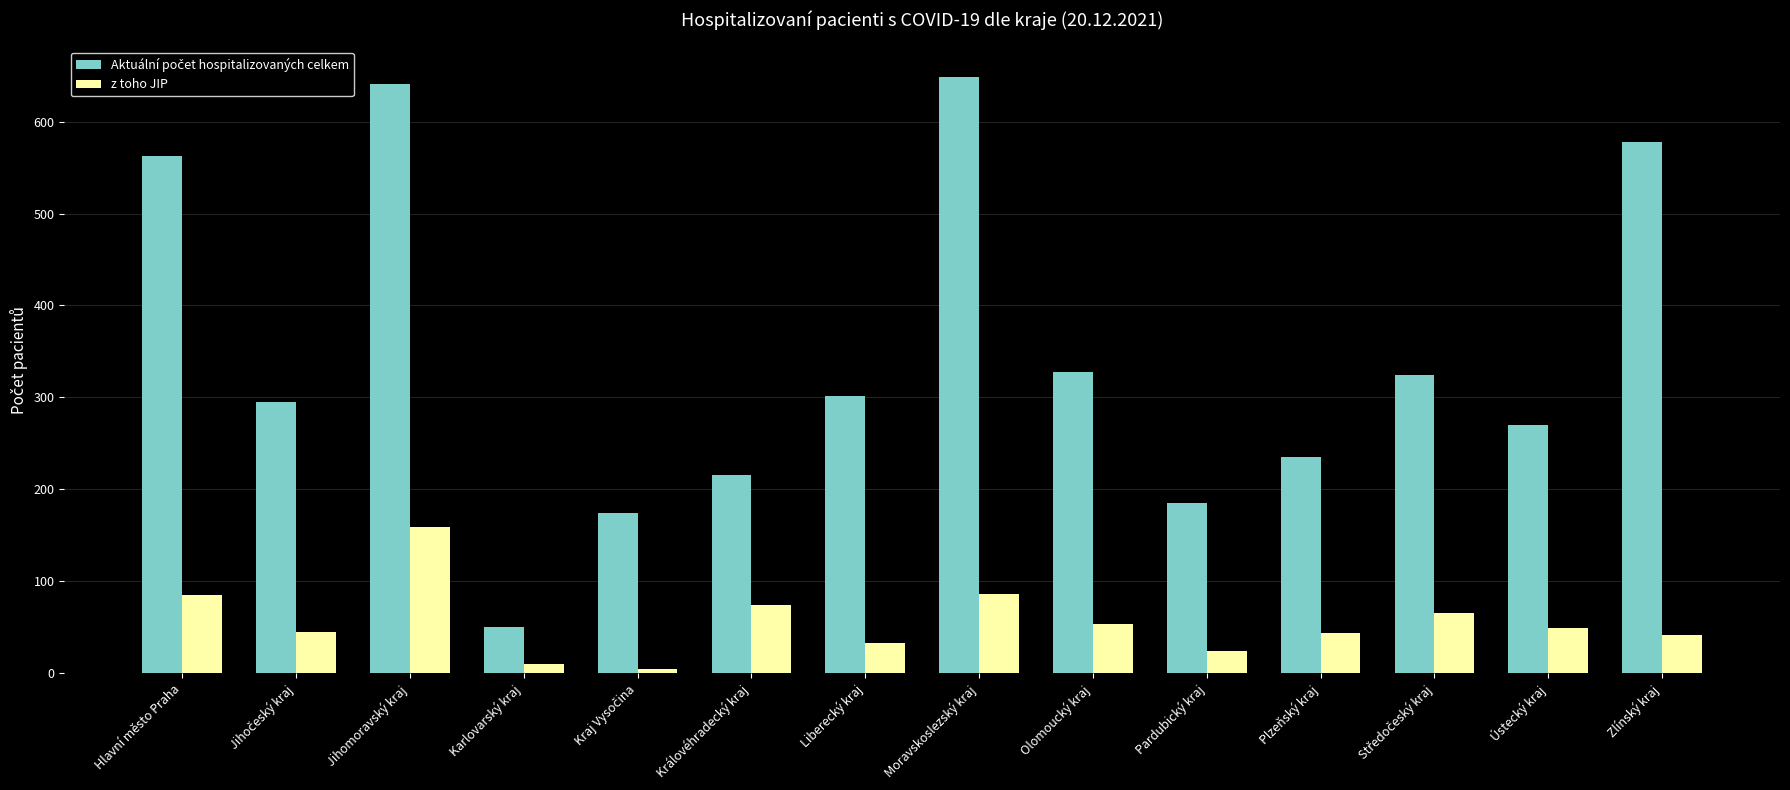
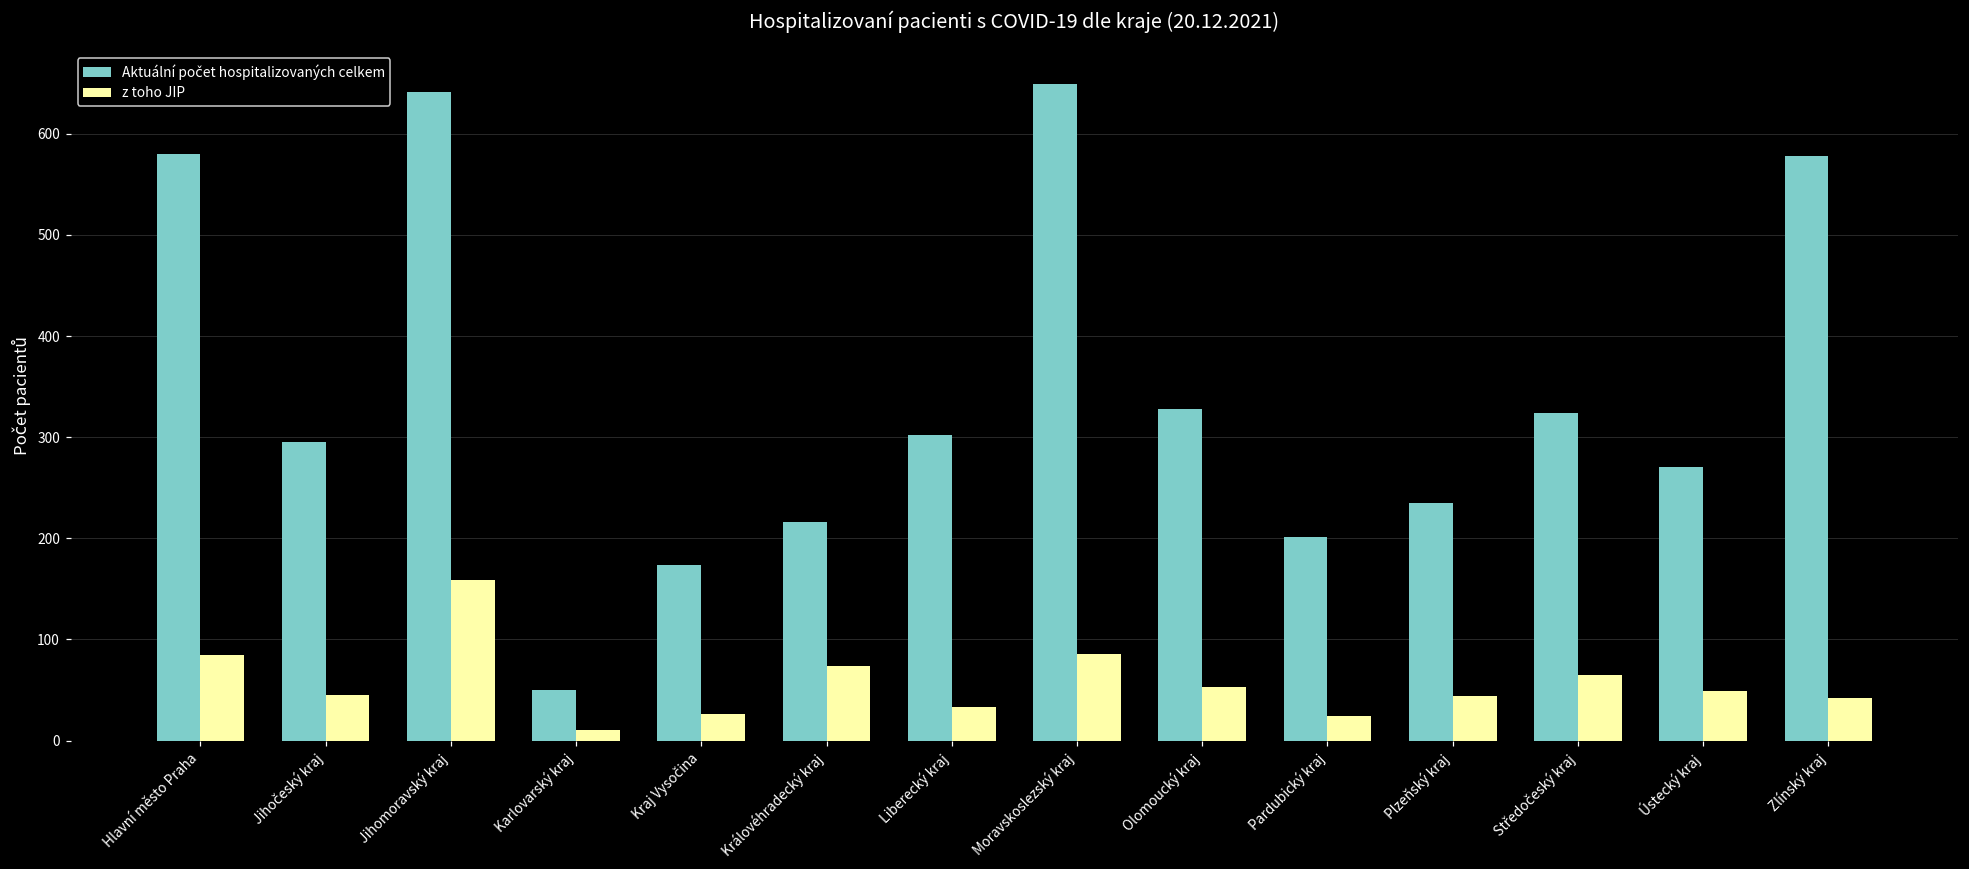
Aktuální počet hospitalizovaných celkem, Hlavní město Praha: 560 -> 580
z toho JIP, Kraj Vysočina: 10 -> 30
Aktuální počet hospitalizovaných celkem, Pardubický kraj: 190 -> 200
